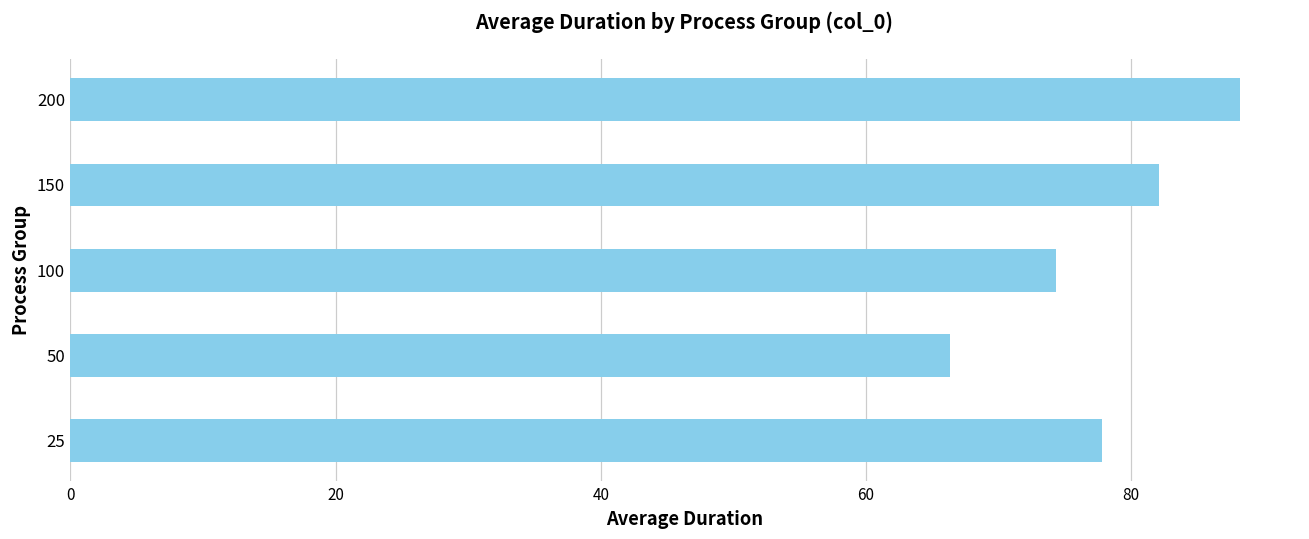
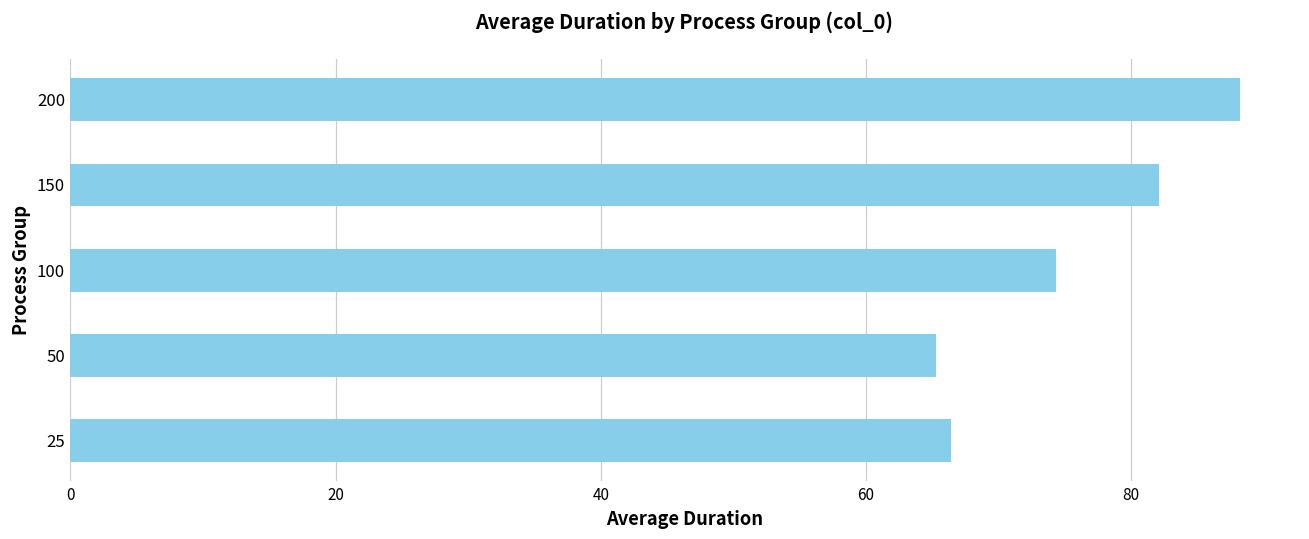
50: 66.3 -> 65.3
25: 77.8 -> 66.4
